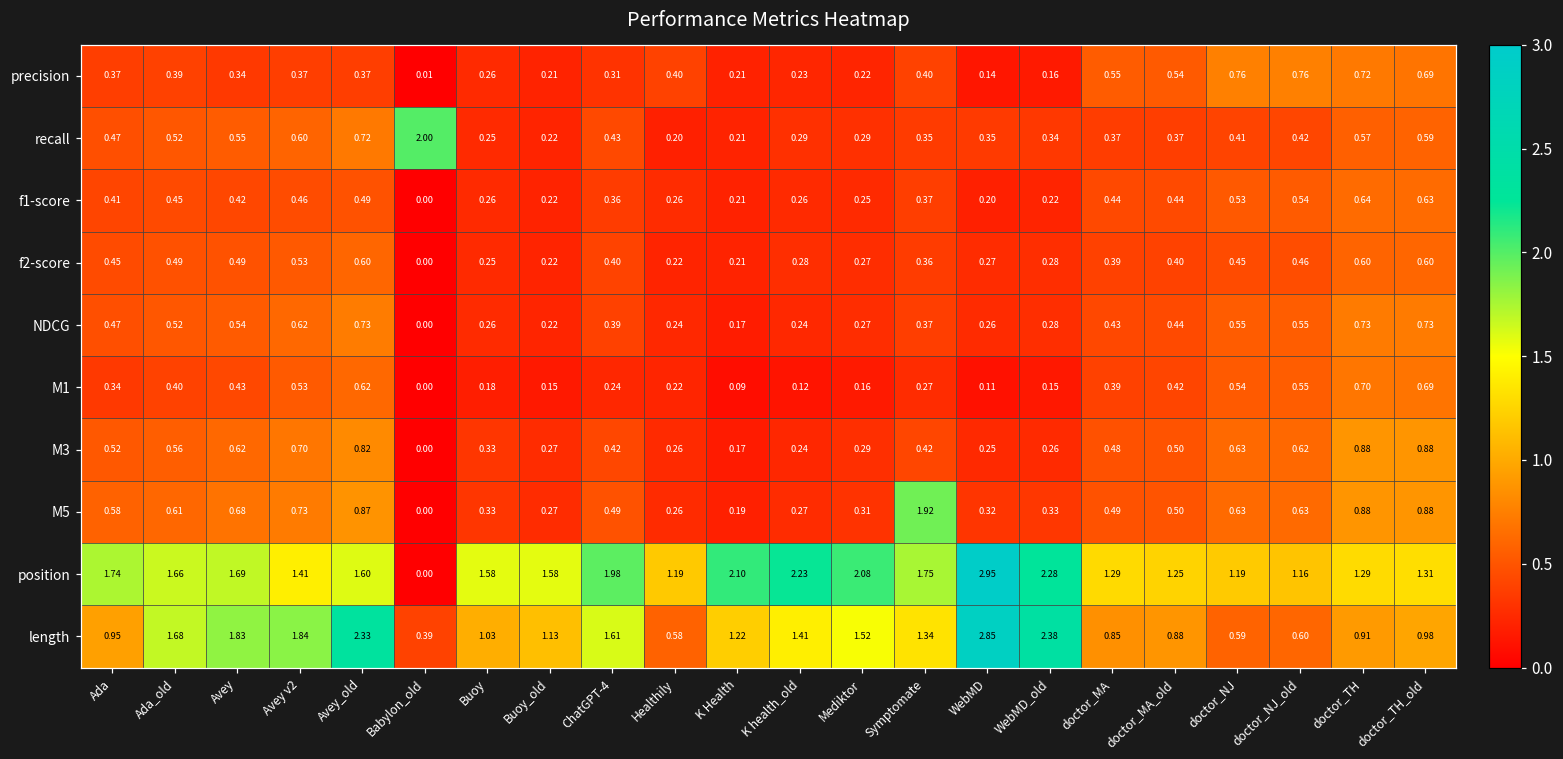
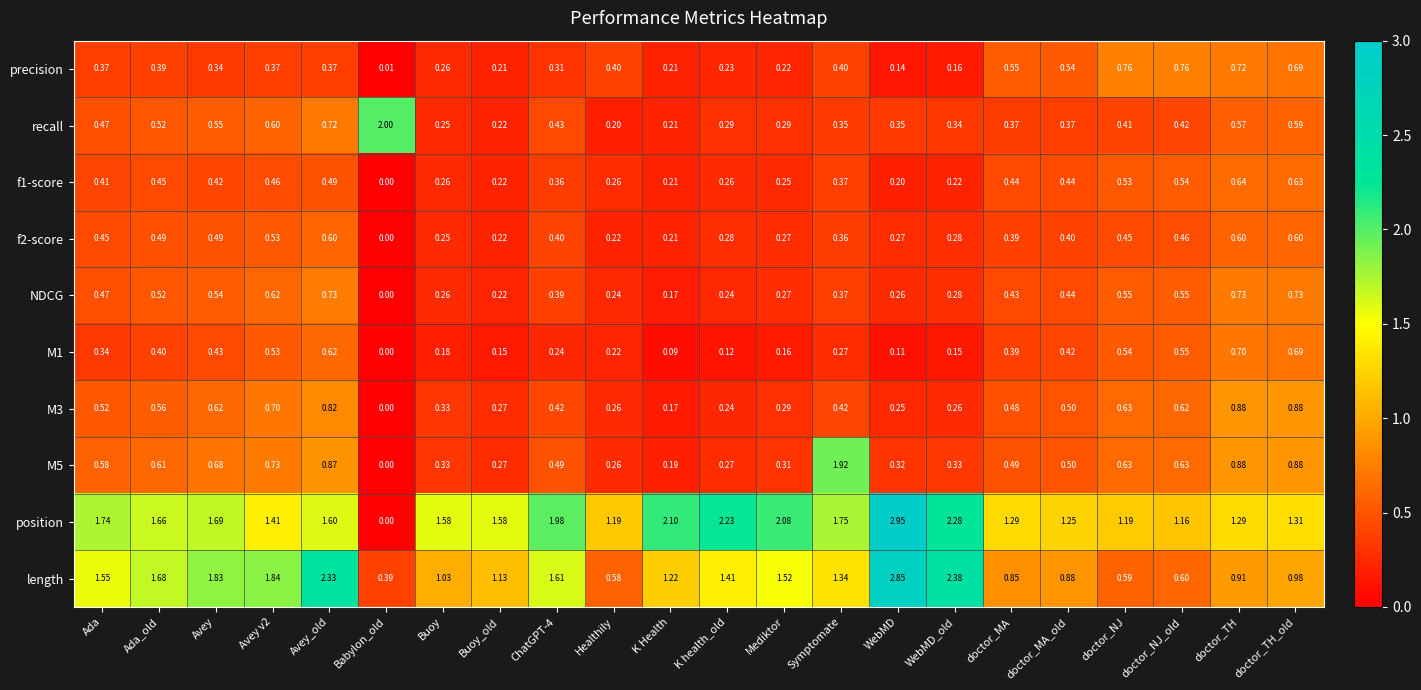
length, Ada: 0.95 -> 1.55
